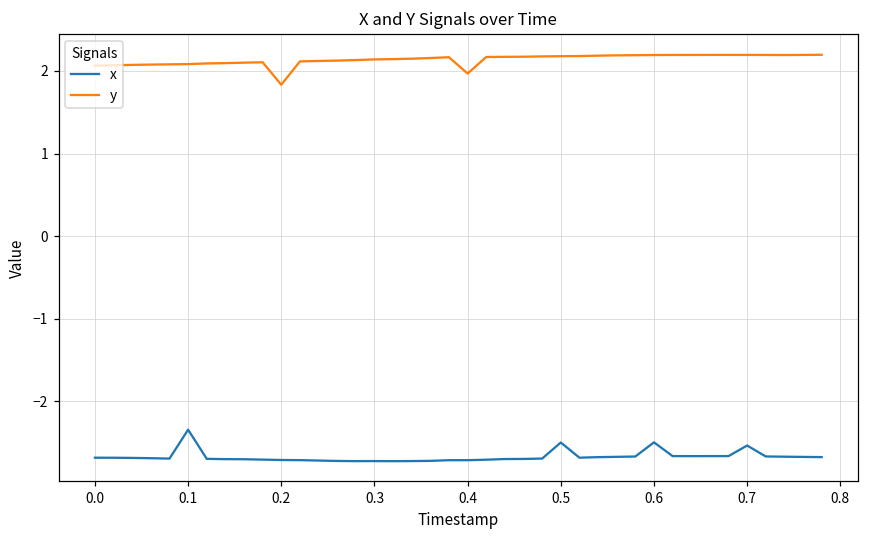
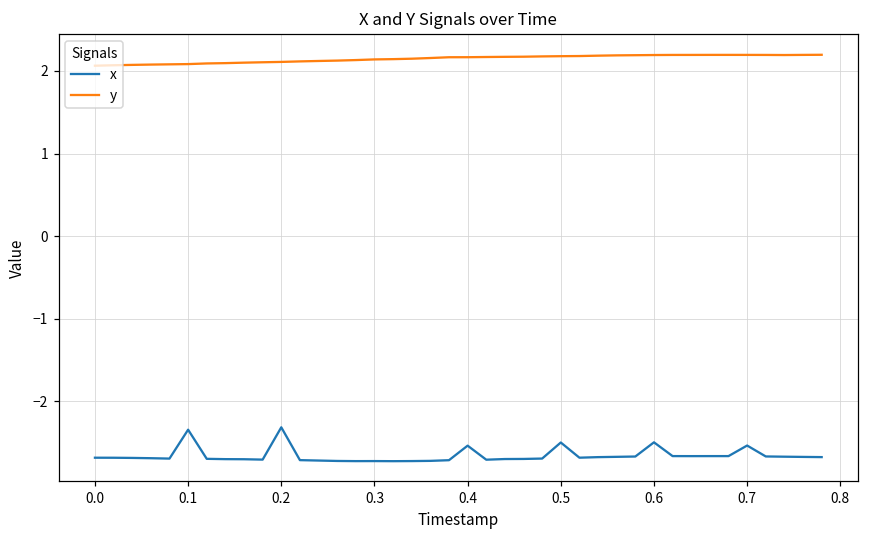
x, 0.2: -2.7 -> -2.3
y, 0.2: 1.8 -> 2.1
x, 0.4: -2.7 -> -2.5
y, 0.4: 2.0 -> 2.2
